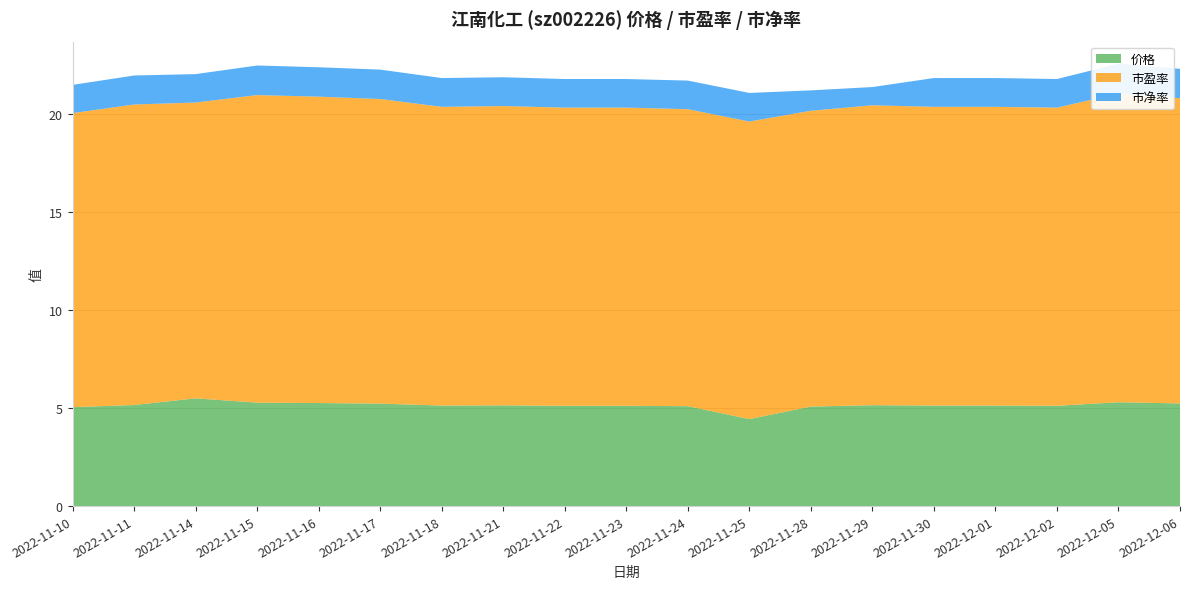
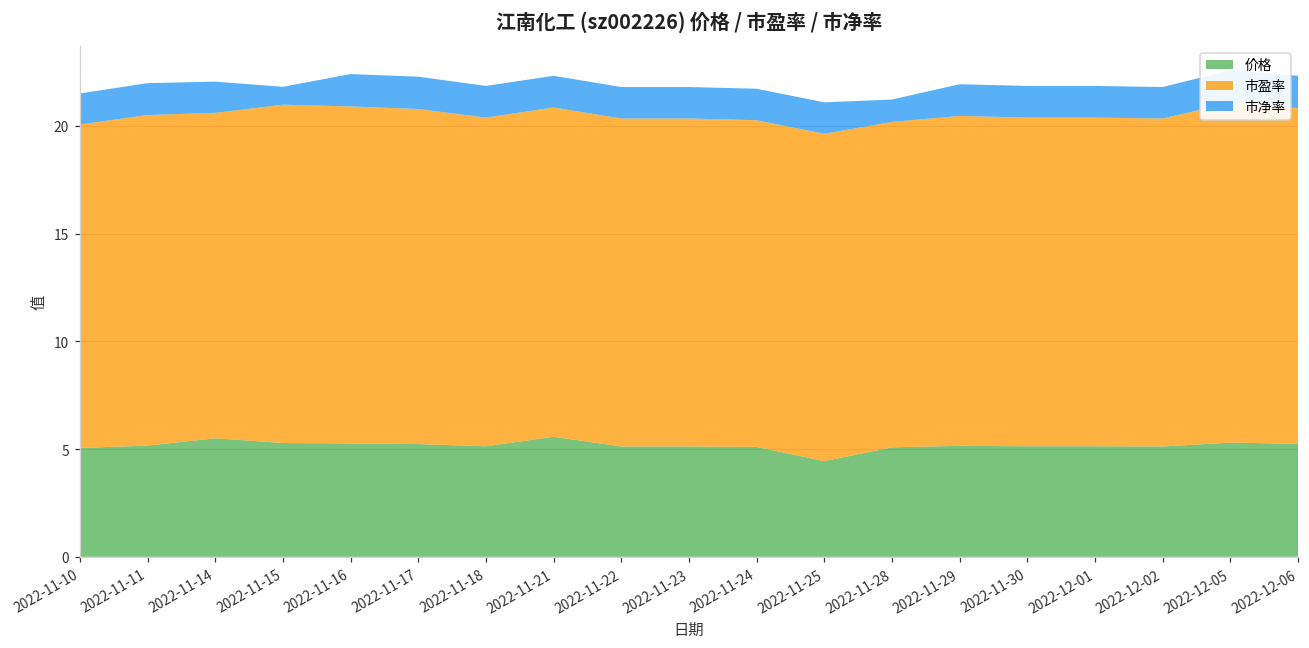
市净率, 2022-11-15: 1.5 -> 0.8
价格, 2022-11-21: 5.1 -> 5.6
市净率, 2022-11-29: 0.9 -> 1.5
